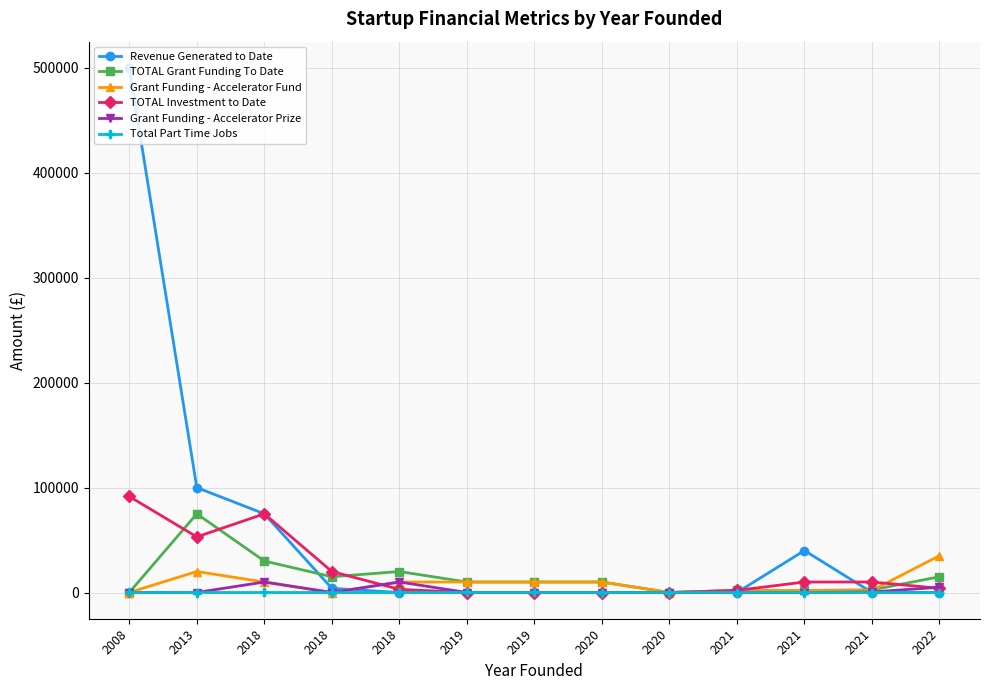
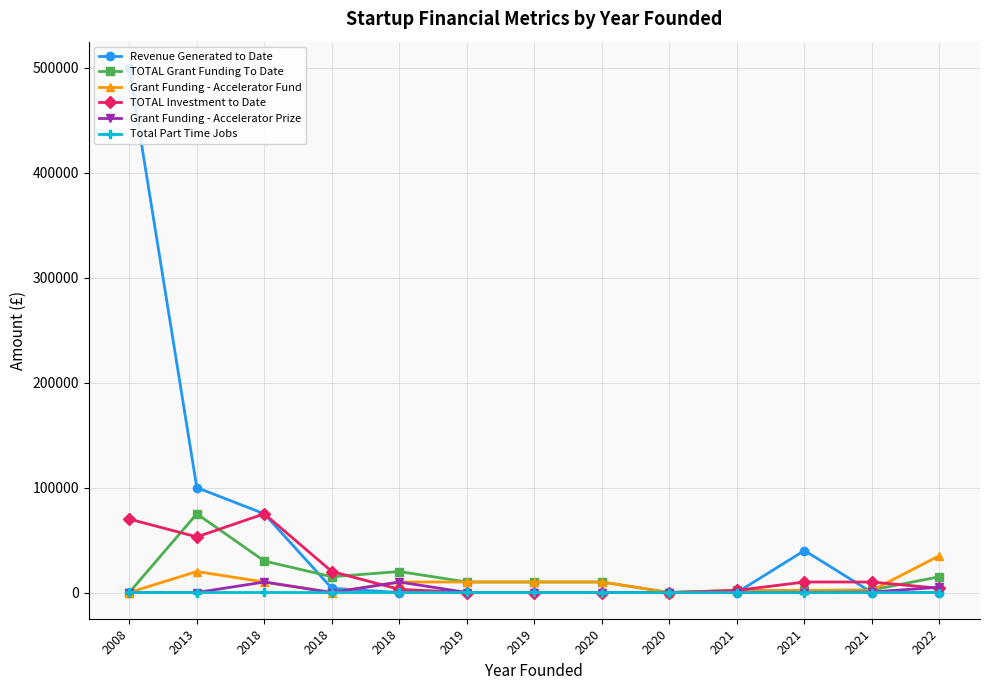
TOTAL Investment to Date, 2008: 92000 -> 70000
